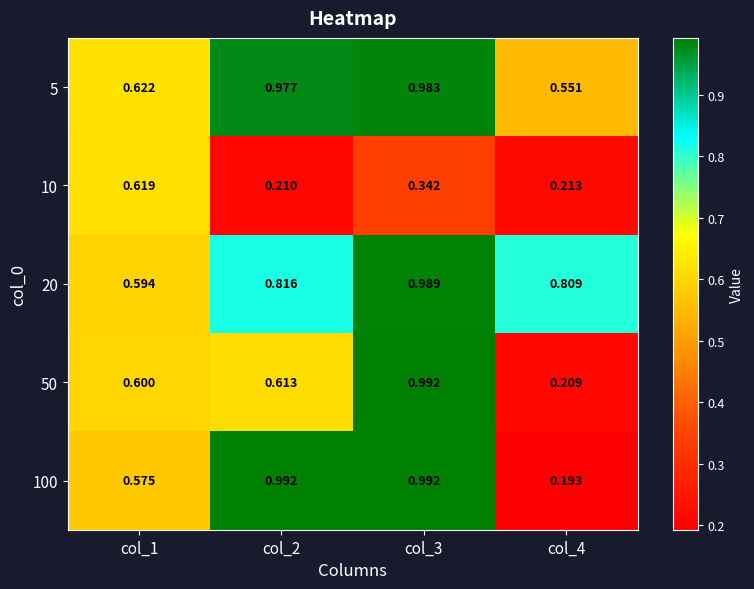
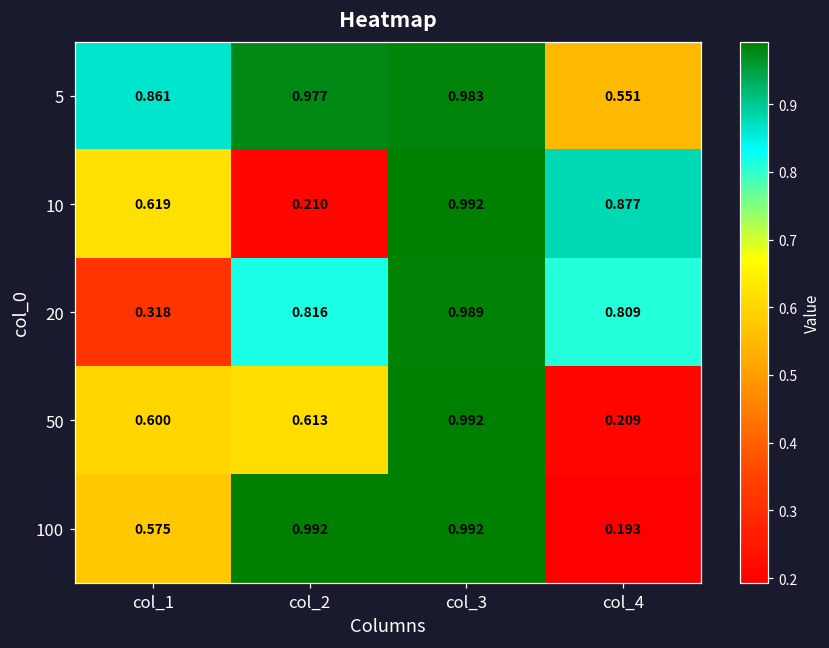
5, col_1: 0.622 -> 0.861
10, col_3: 0.342 -> 0.992
10, col_4: 0.213 -> 0.877
20, col_1: 0.594 -> 0.318
